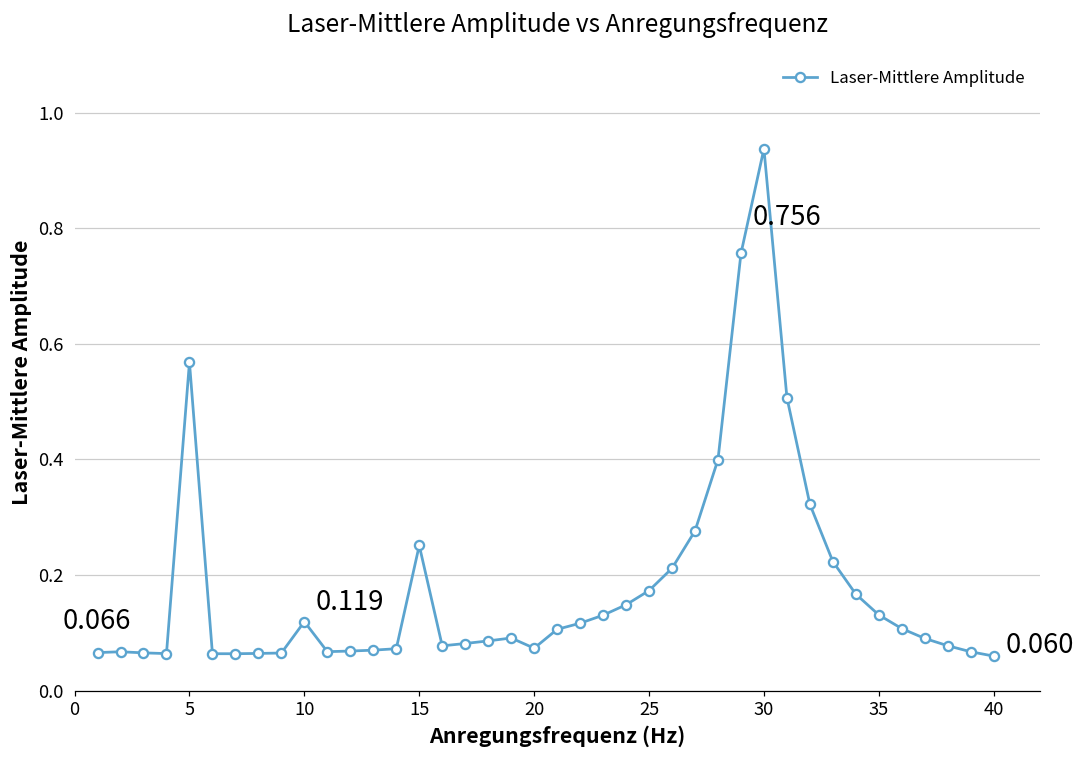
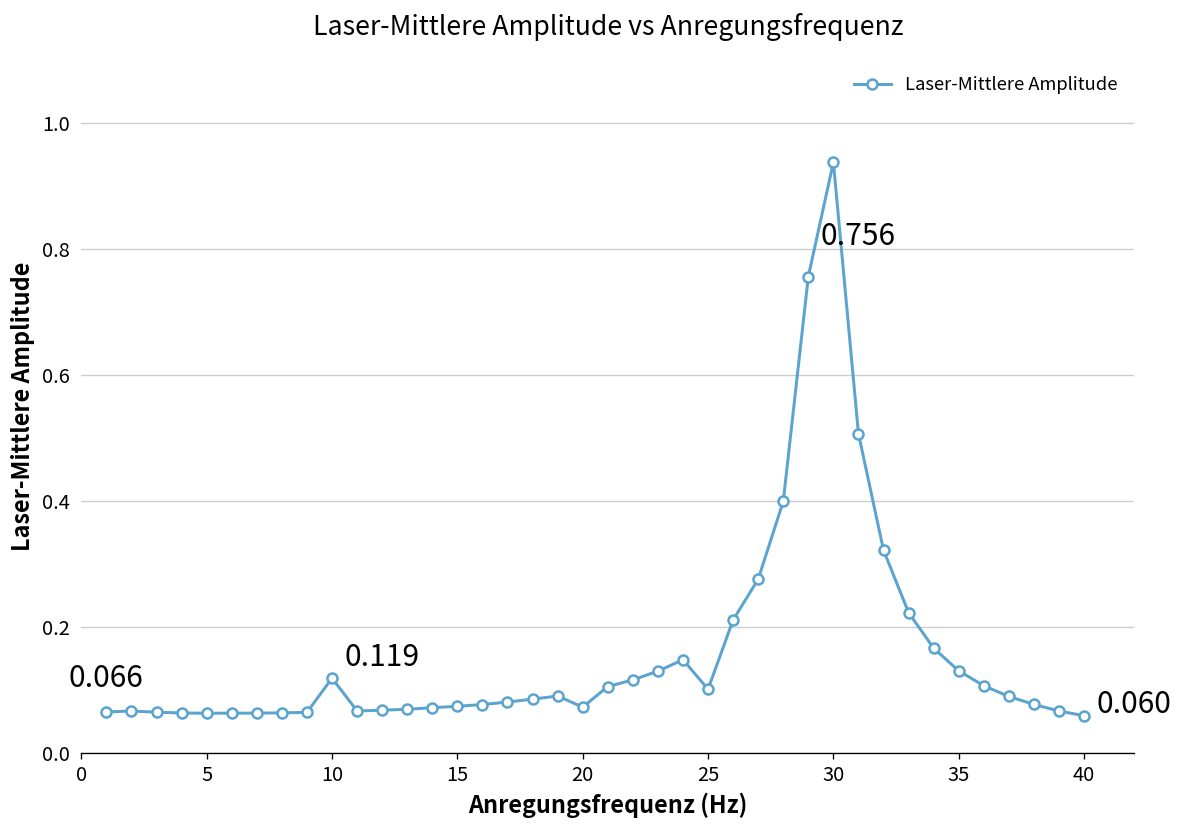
5: 0.57 -> 0.06
15: 0.25 -> 0.07
25: 0.17 -> 0.10
